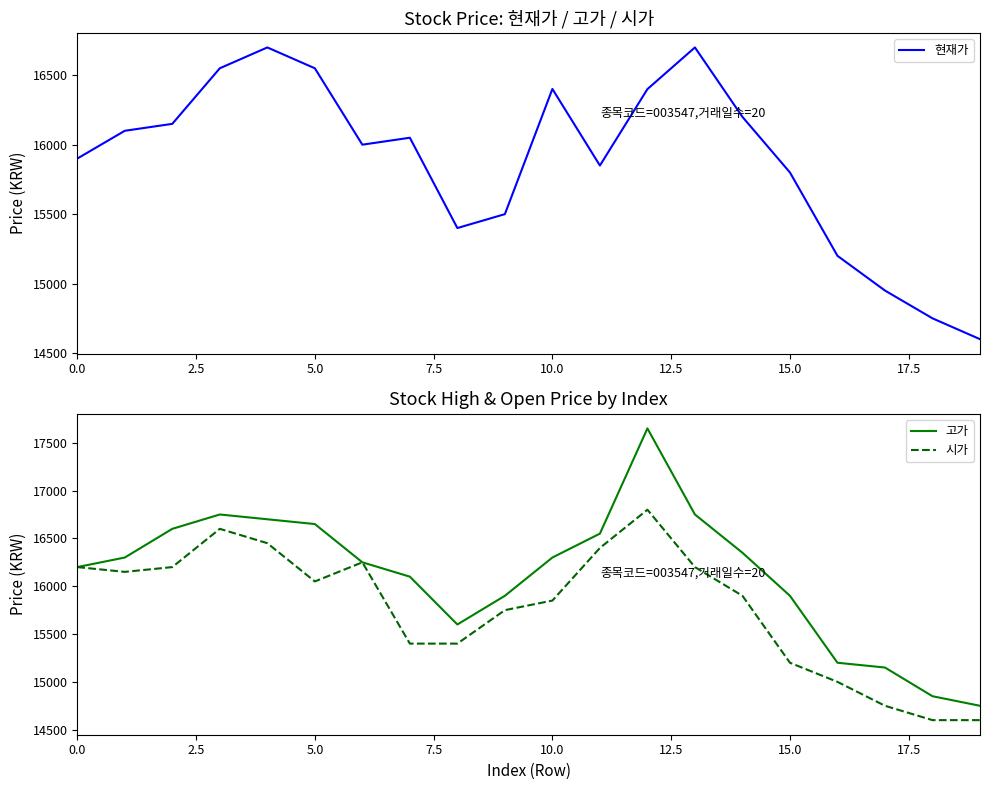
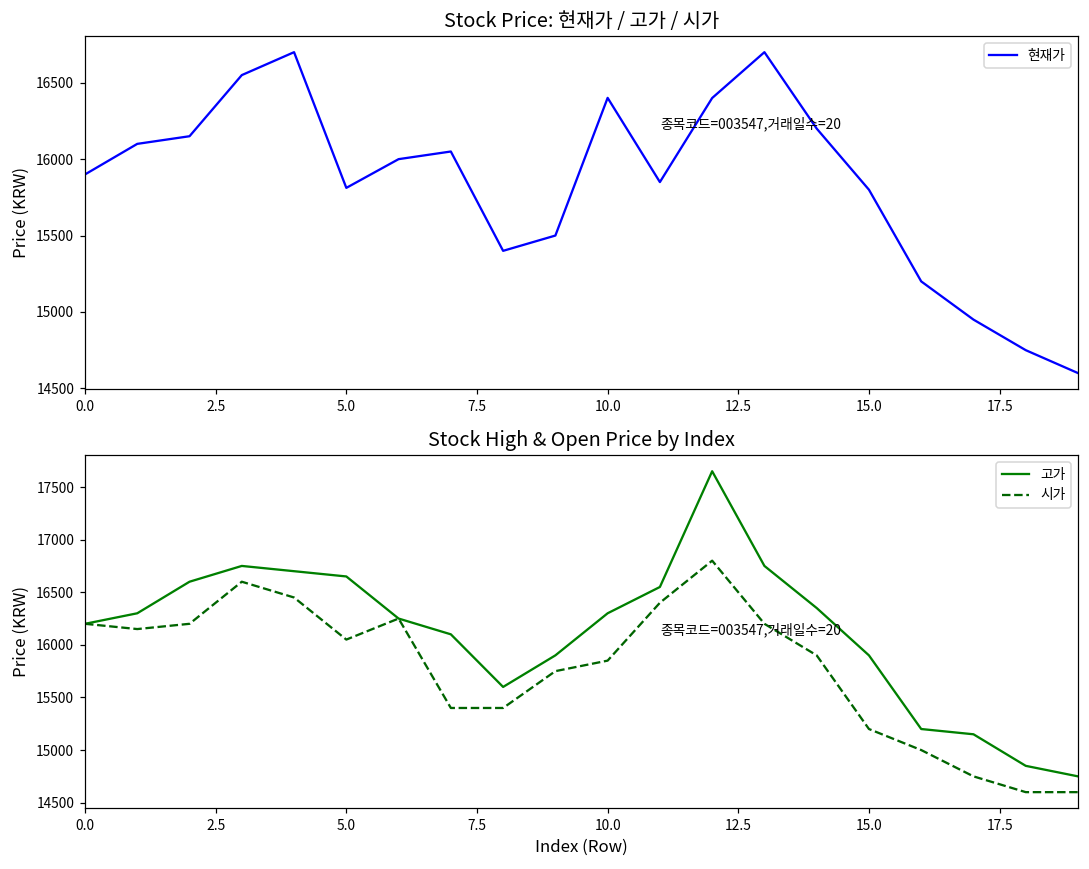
Stock Price: 현재가 / 고가 / 시가, 5.0: 16550 -> 15810
